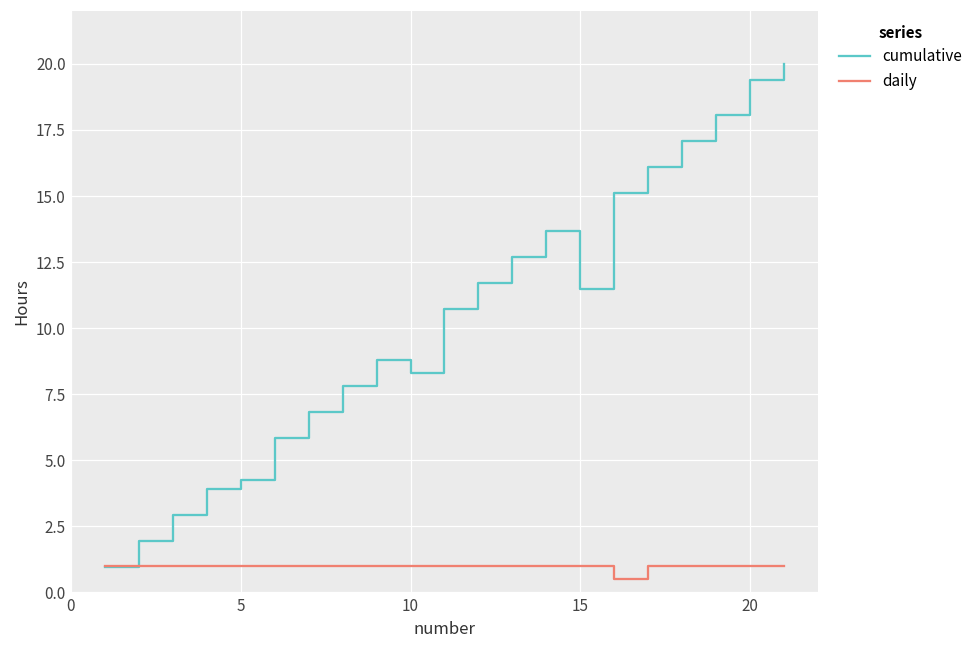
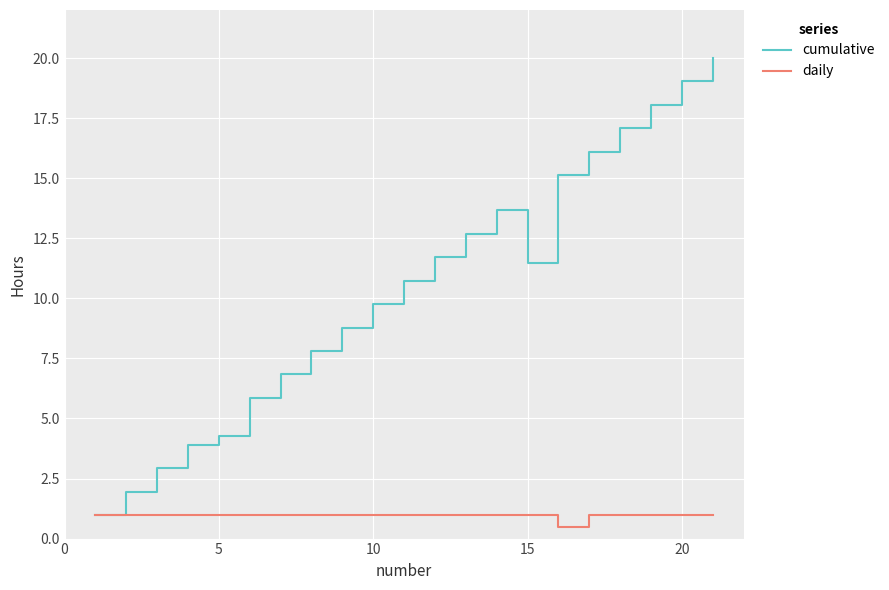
cumulative, 10: 8.3 -> 9.8
cumulative, 20: 19.4 -> 19.0
